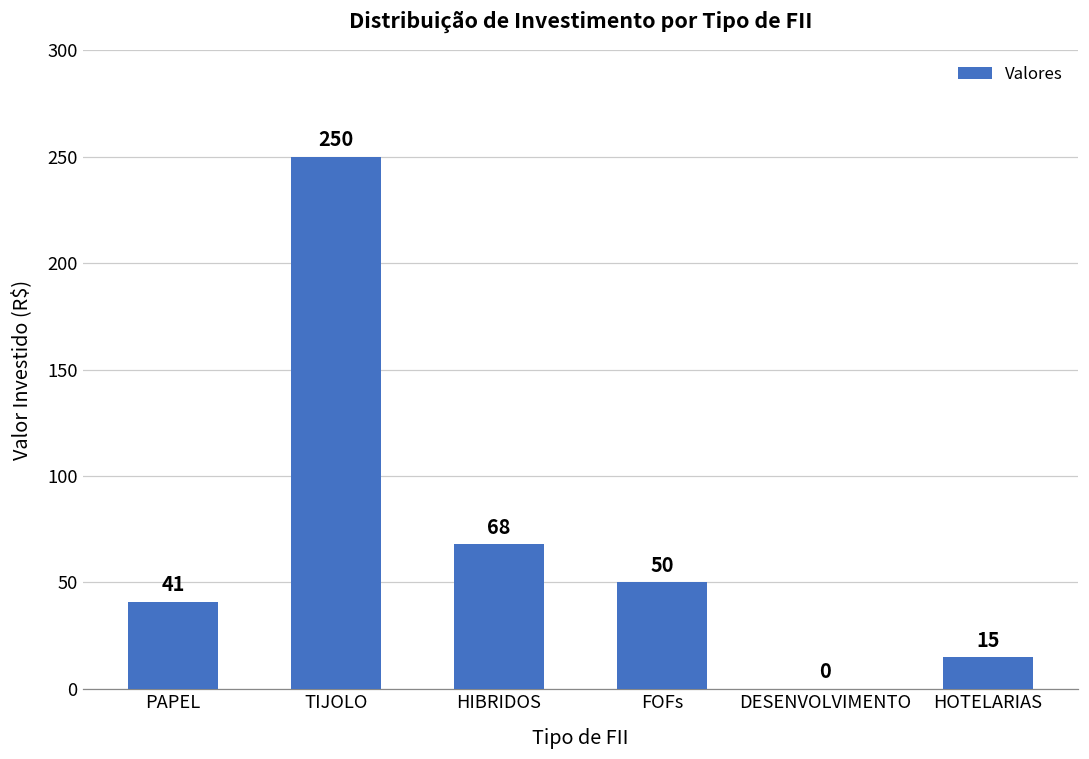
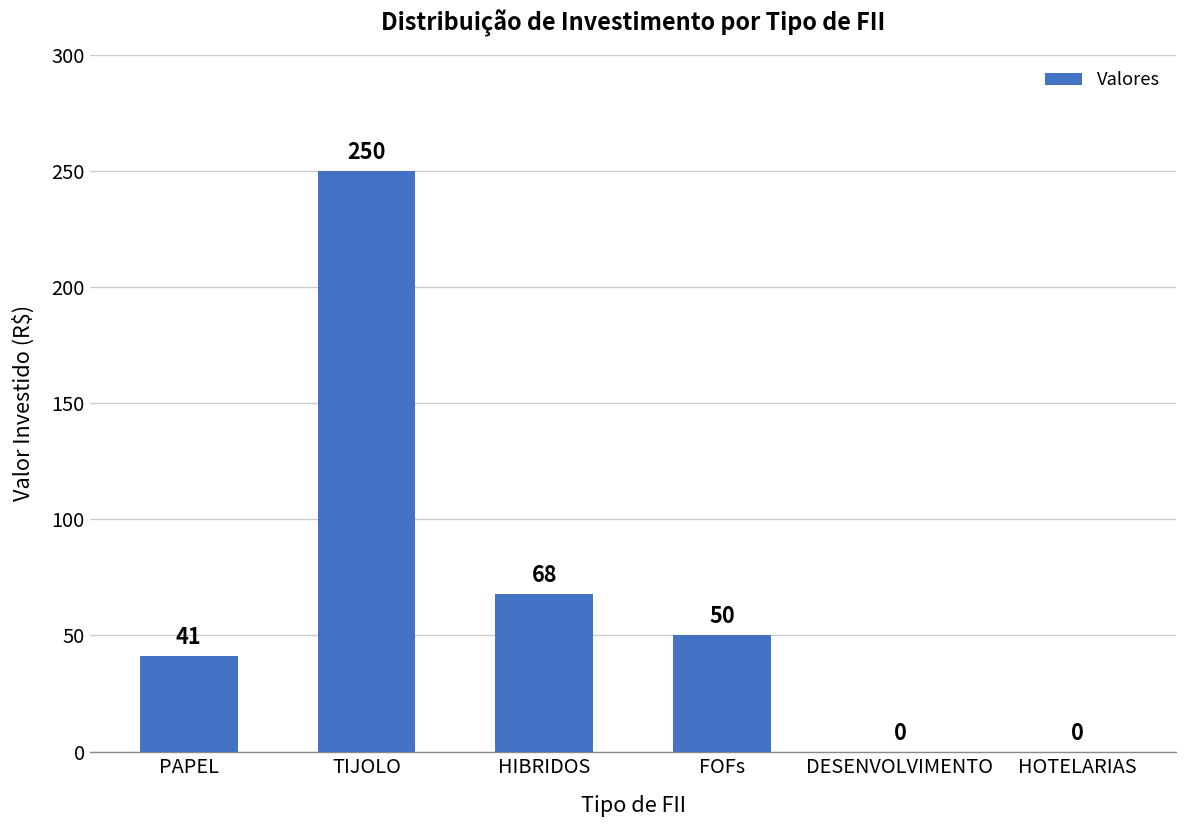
HOTELARIAS: 15 -> 0
